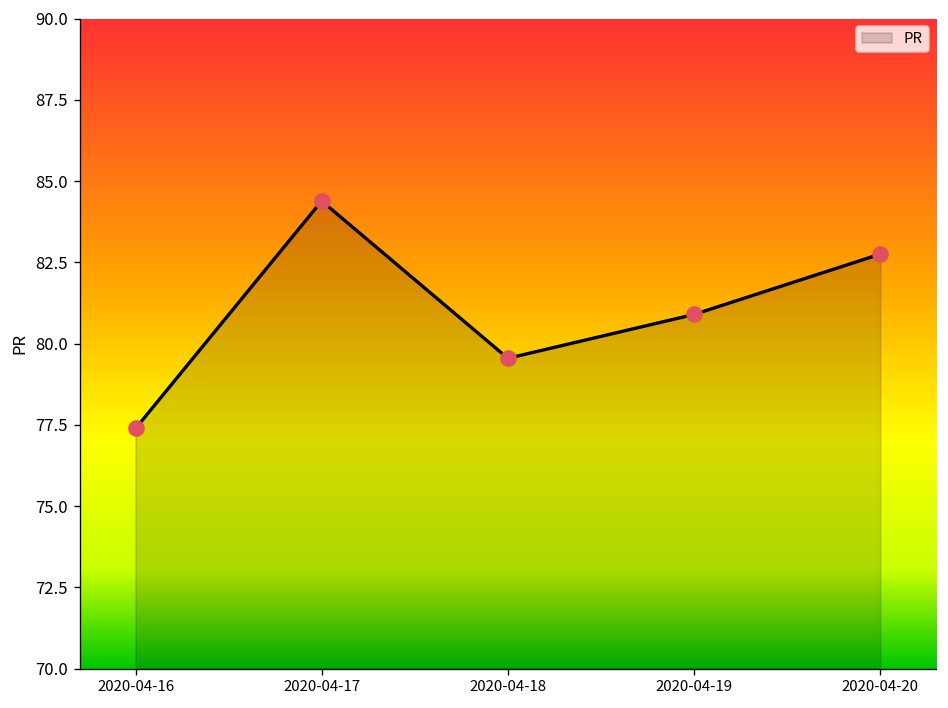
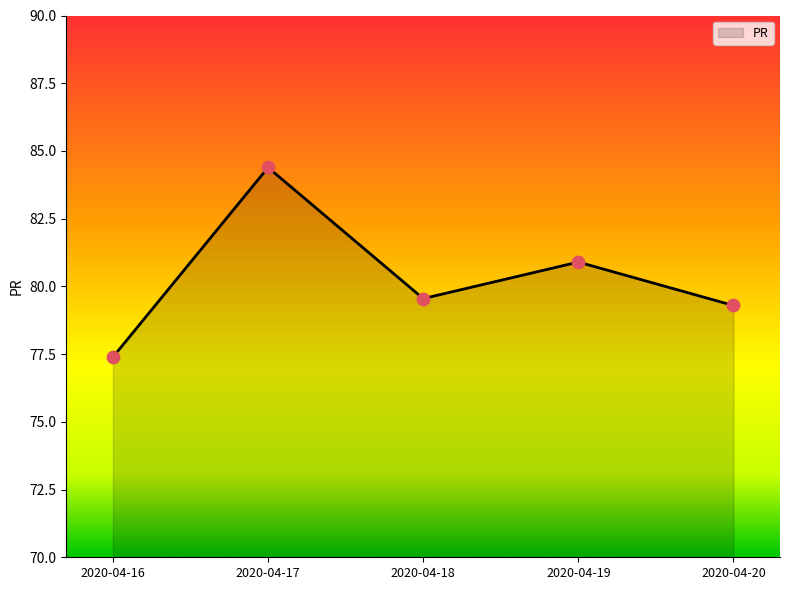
2020-04-20: 82.8 -> 79.3
